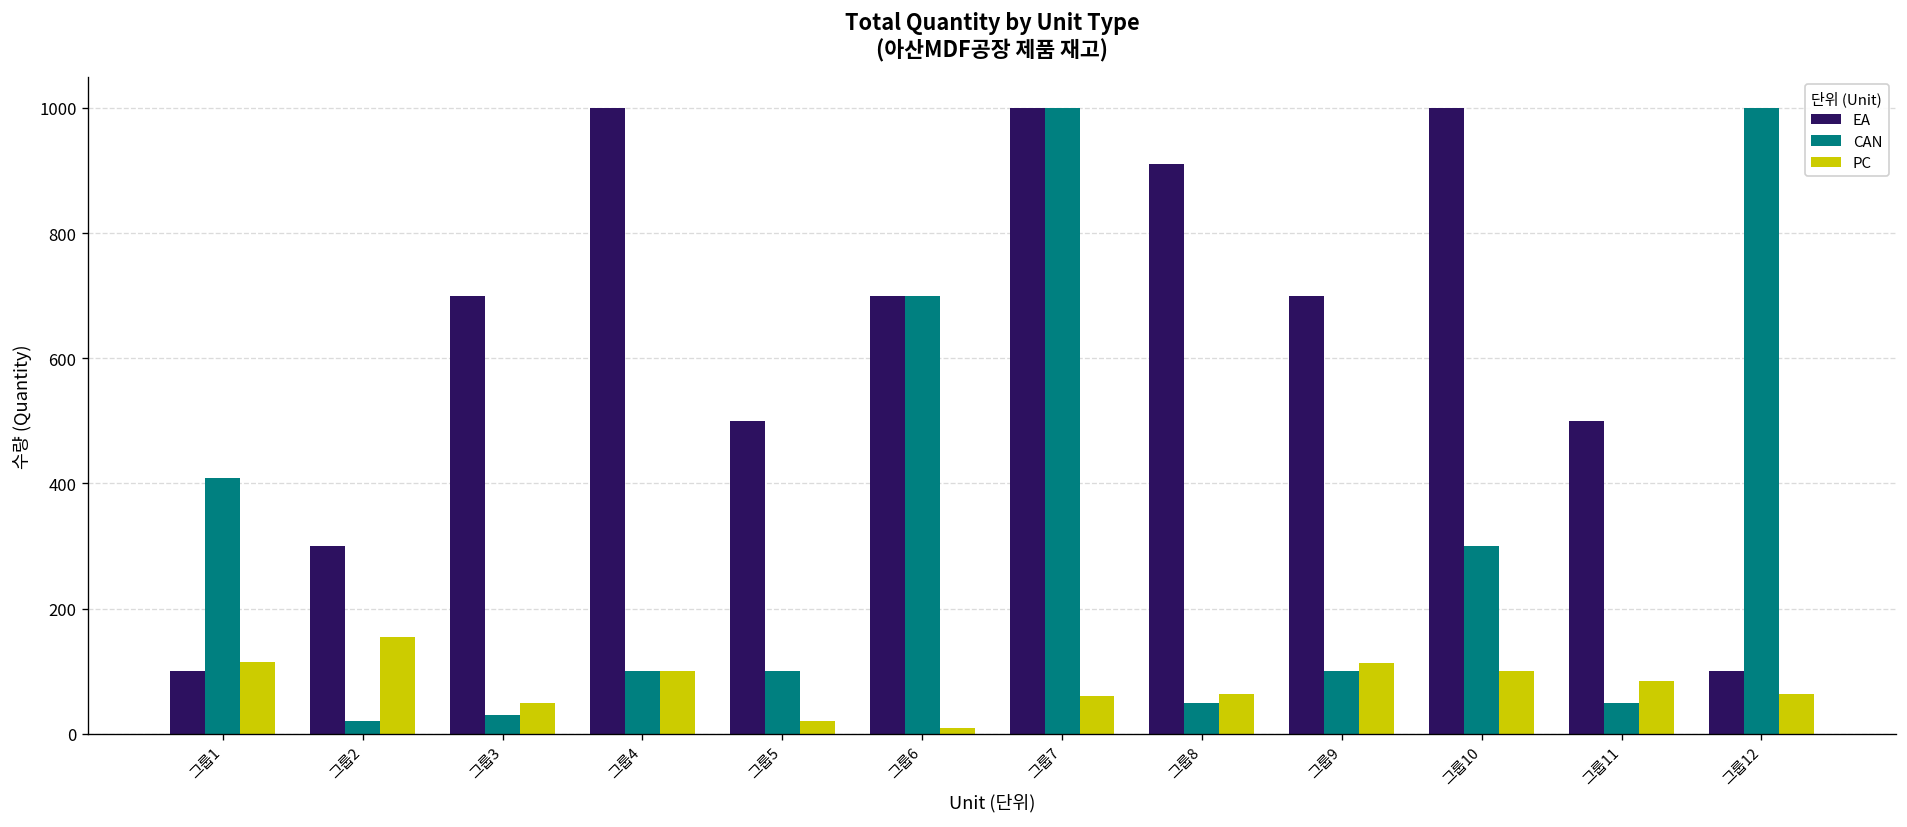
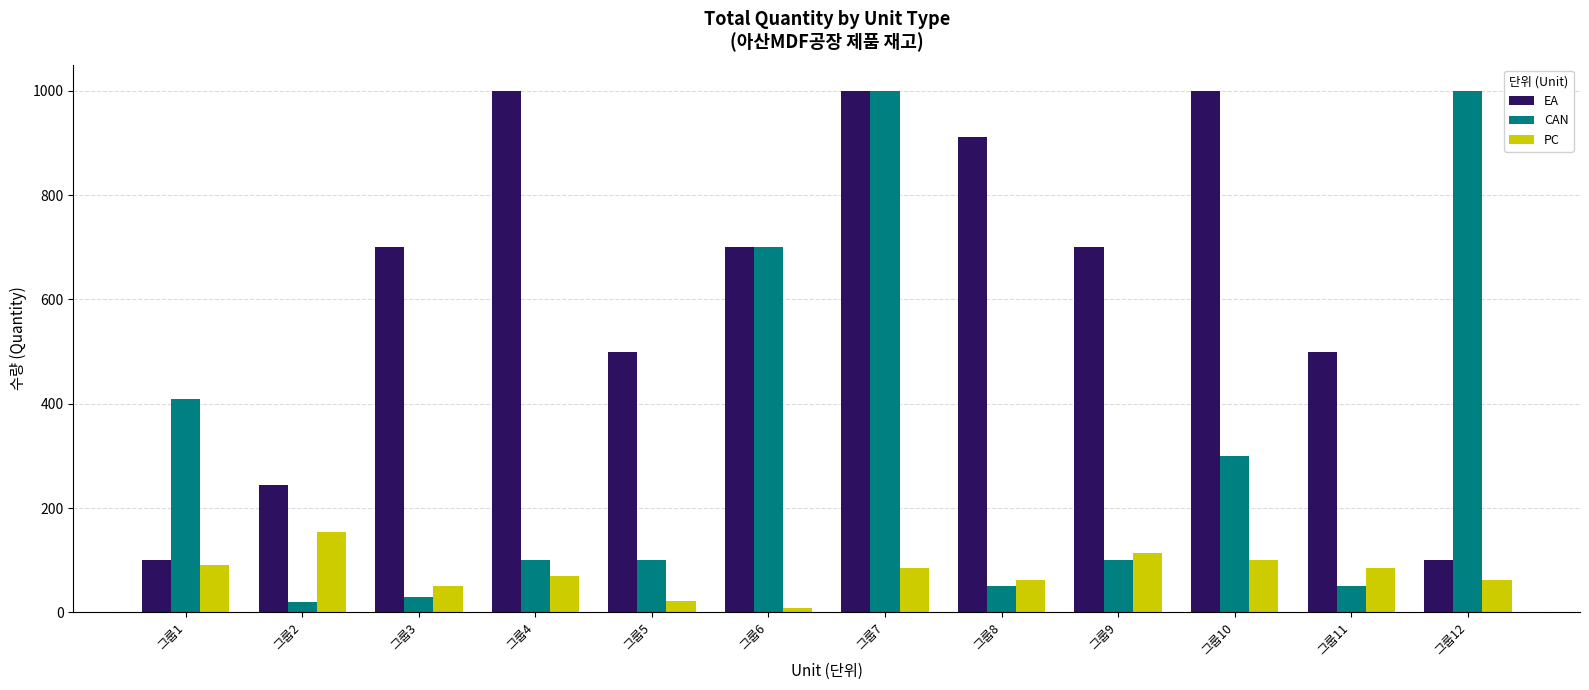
PC, 그룹1: 120 -> 90
EA, 그룹2: 300 -> 240
PC, 그룹4: 100 -> 70
PC, 그룹7: 60 -> 90
